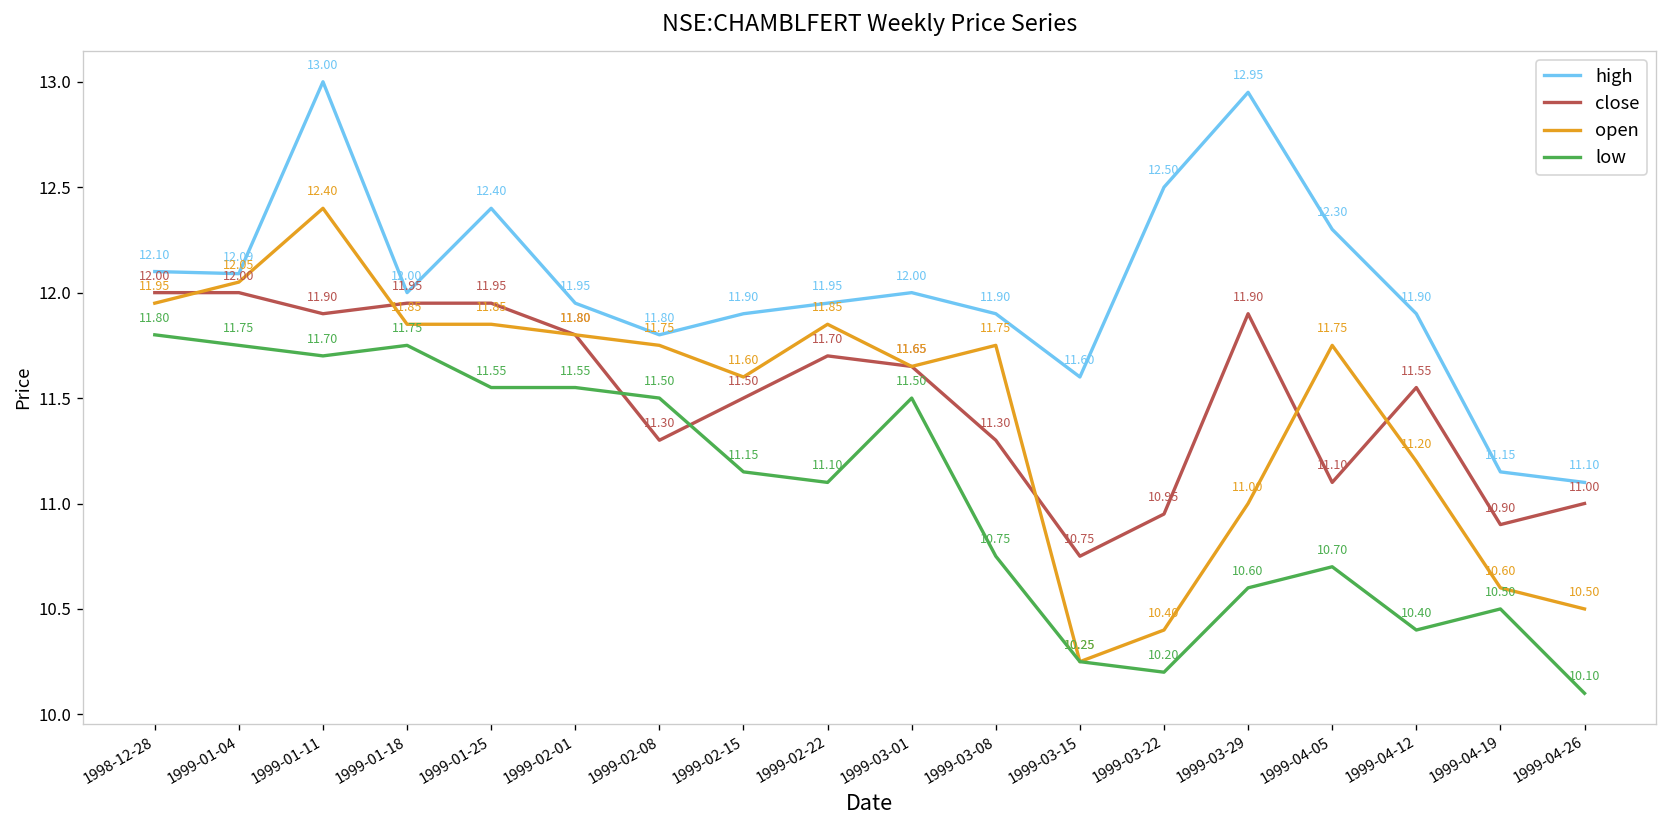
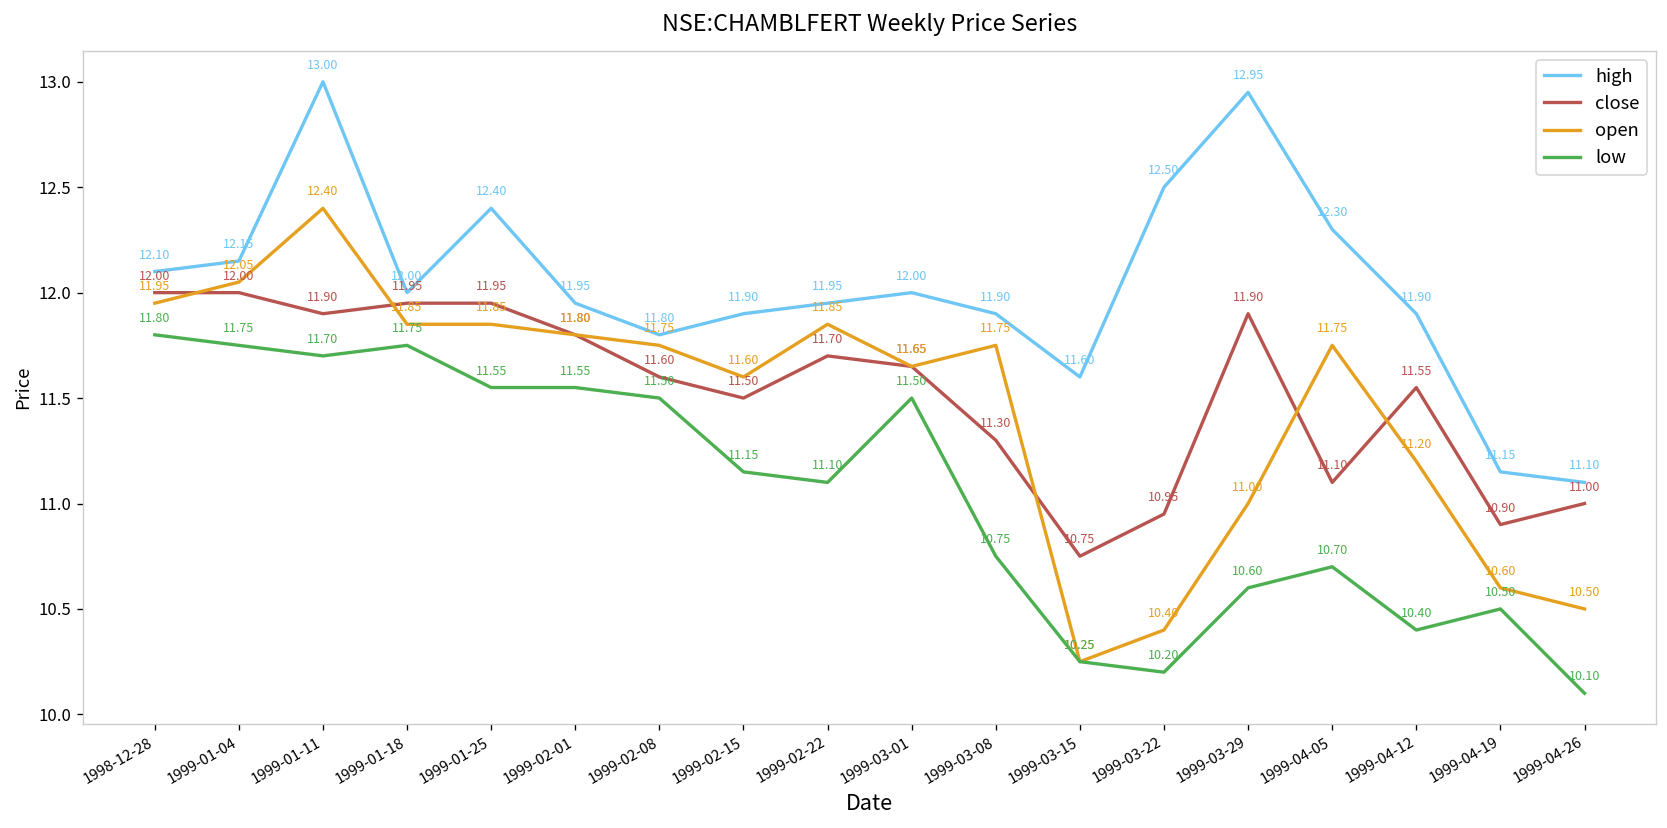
high, 1999-01-04: 12.09 -> 12.15
close, 1999-02-08: 11.30 -> 11.60
